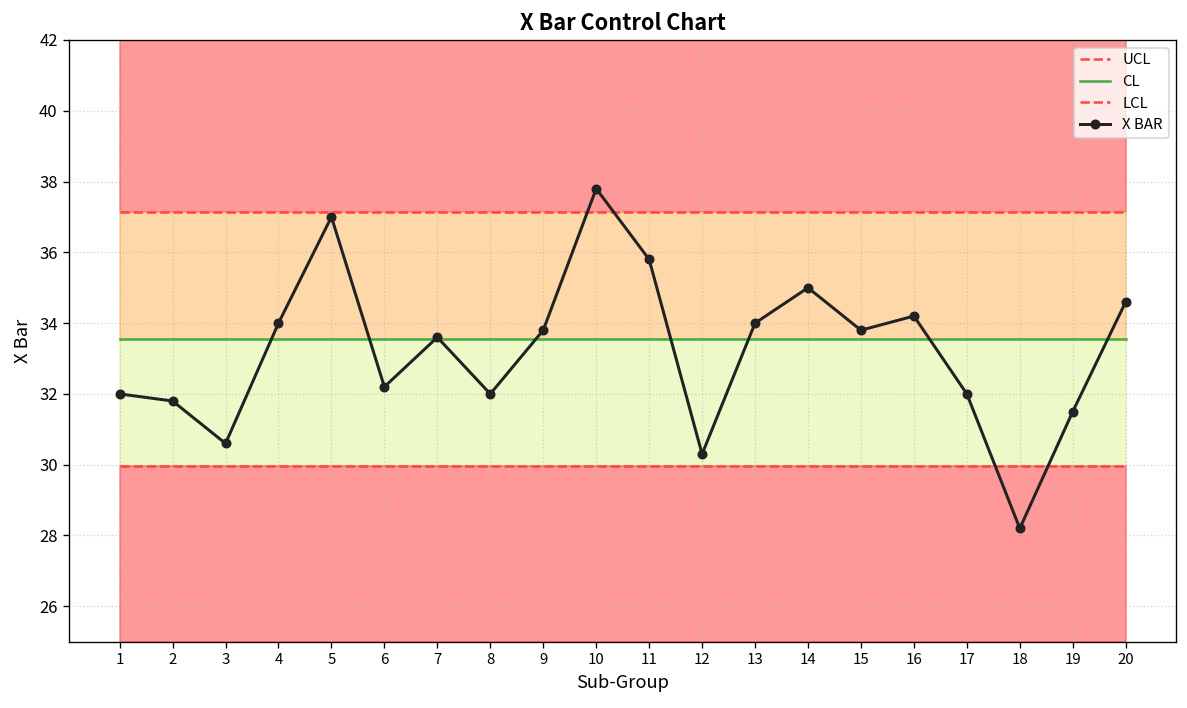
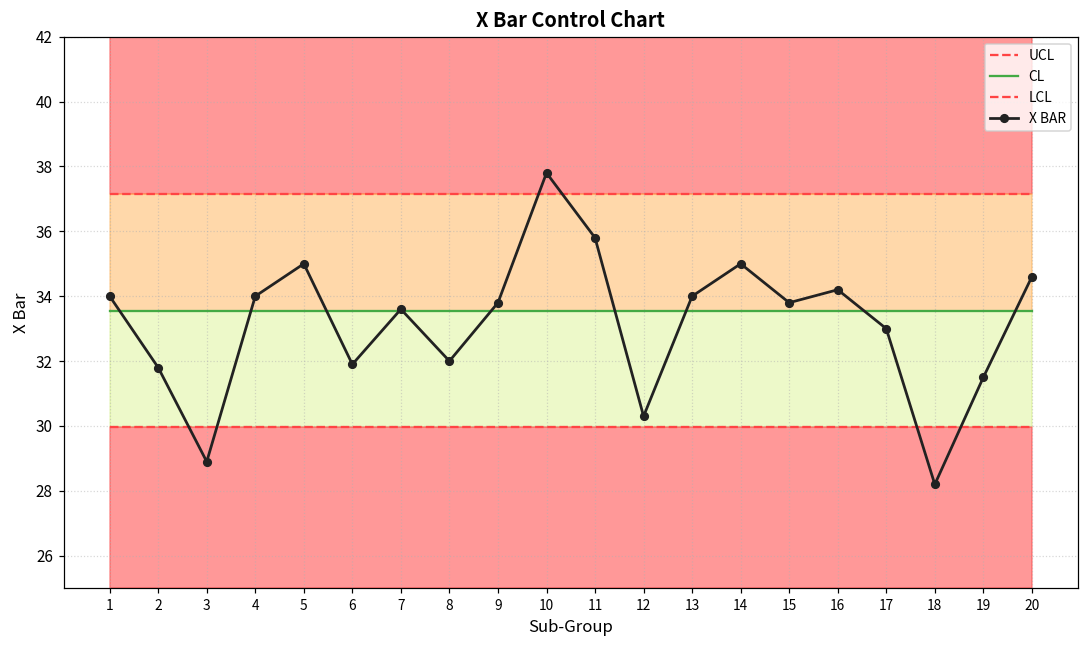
X BAR, 1: 32 -> 34
X BAR, 3: 30.6 -> 28.9
X BAR, 5: 37 -> 35
X BAR, 6: 32.2 -> 31.9
X BAR, 17: 32 -> 33
